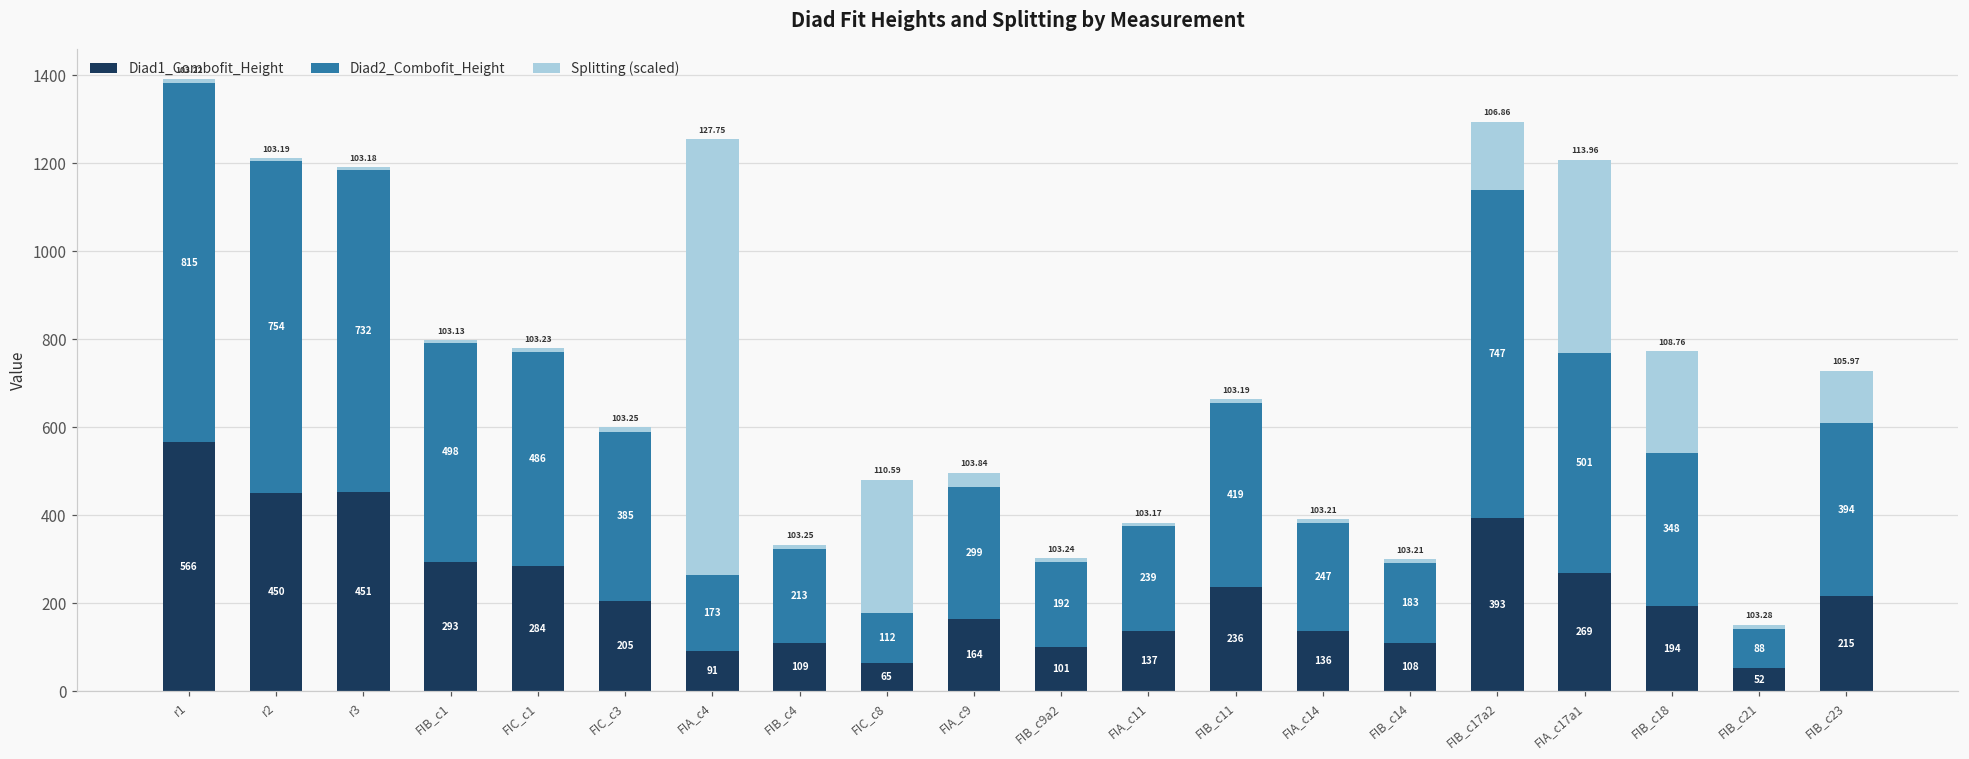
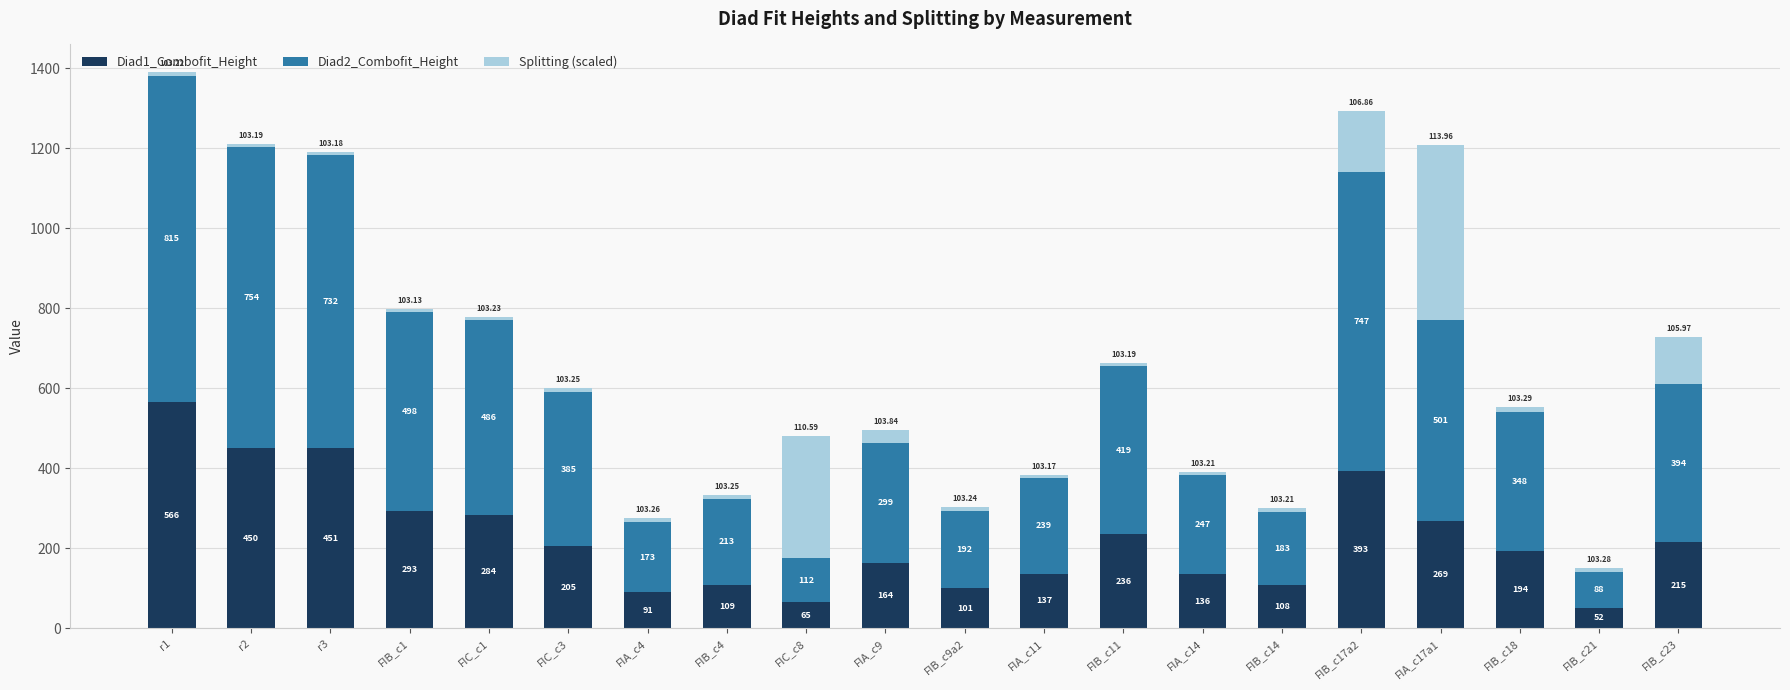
Splitting (scaled), FIA_c4: 127.75 -> 103.26
Splitting (scaled), FIB_c18: 108.76 -> 103.29
